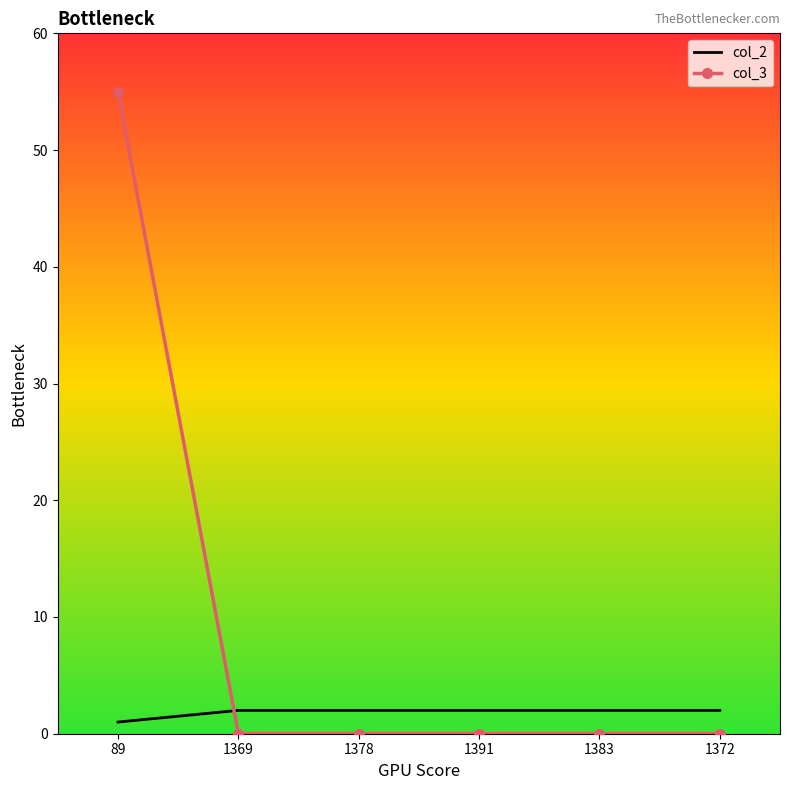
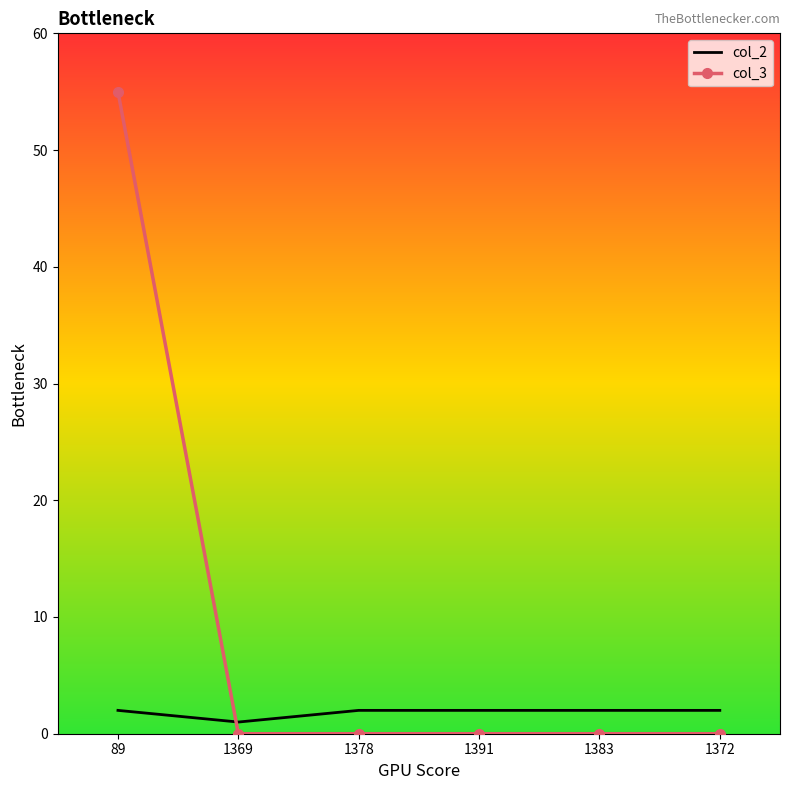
col_2, 89: 1 -> 2
col_2, 1369: 2 -> 1
